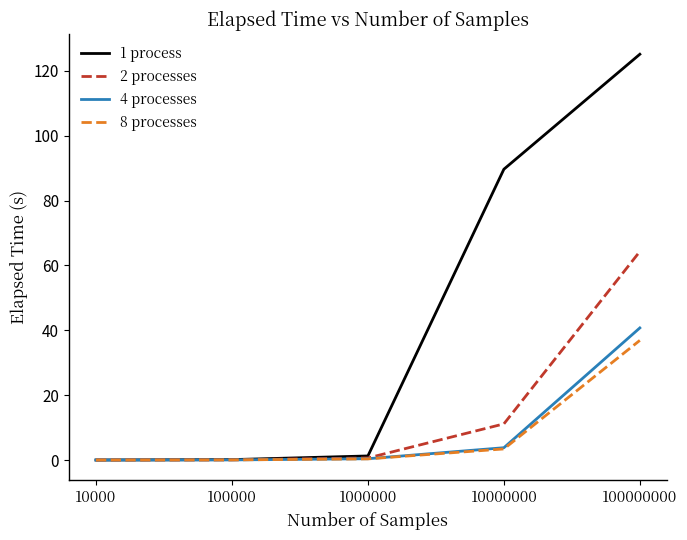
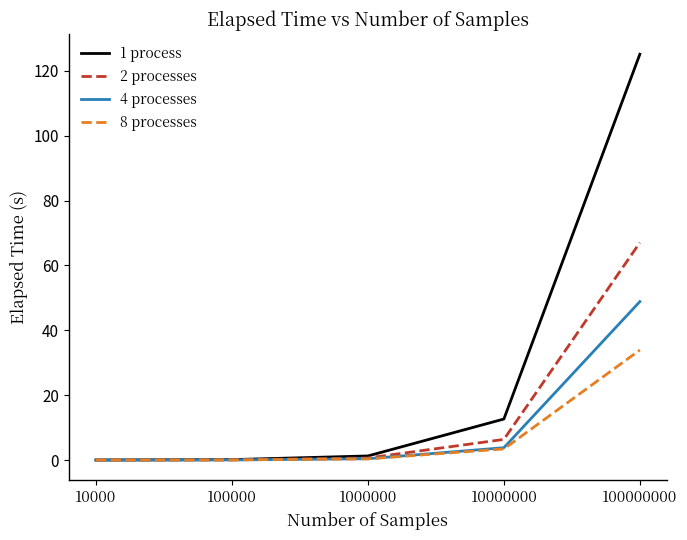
1 process, 10000000: 90 -> 13
2 processes, 10000000: 11 -> 6
2 processes, 100000000: 64 -> 67
4 processes, 100000000: 41 -> 49
8 processes, 100000000: 37 -> 34
